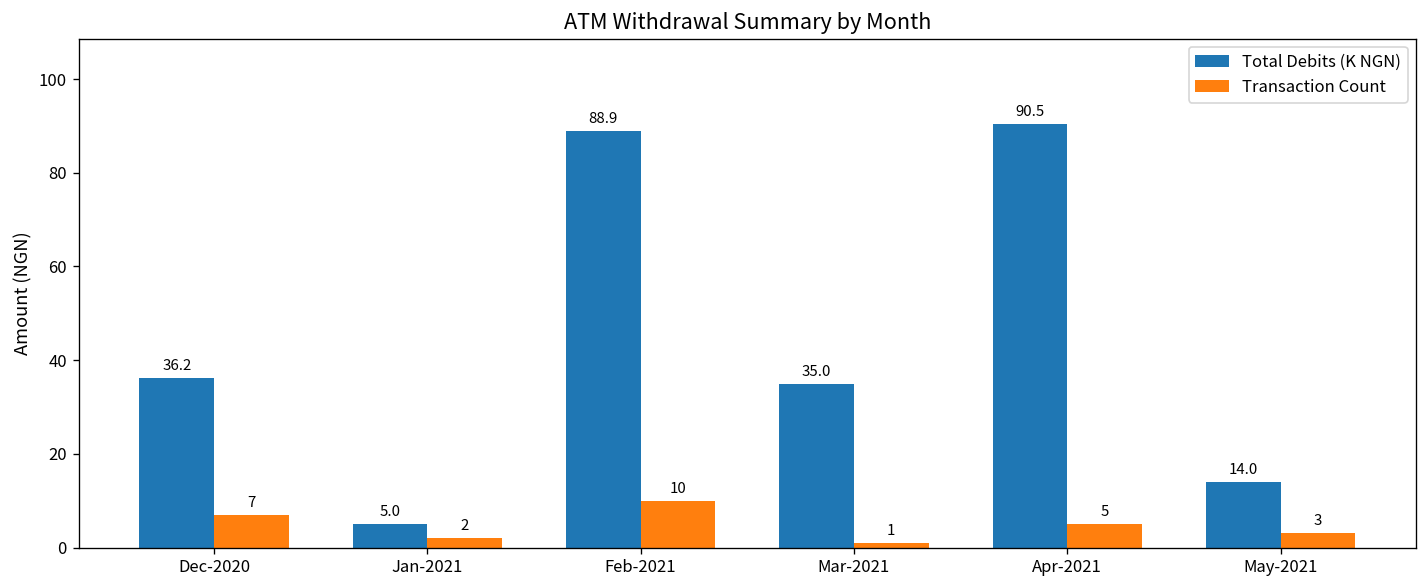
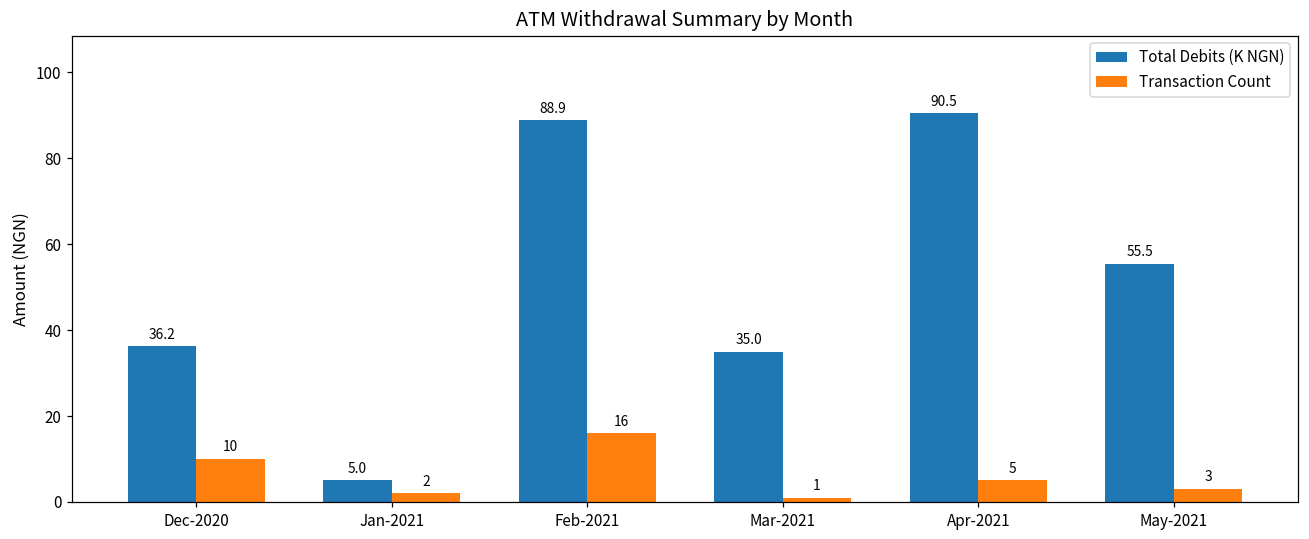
Transaction Count, Dec-2020: 7 -> 10
Transaction Count, Feb-2021: 10 -> 16
Total Debits (K NGN), May-2021: 14.0 -> 55.5
